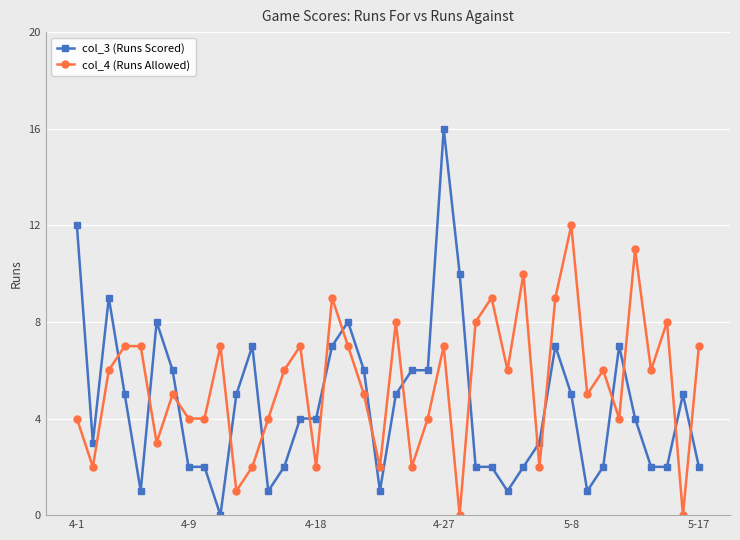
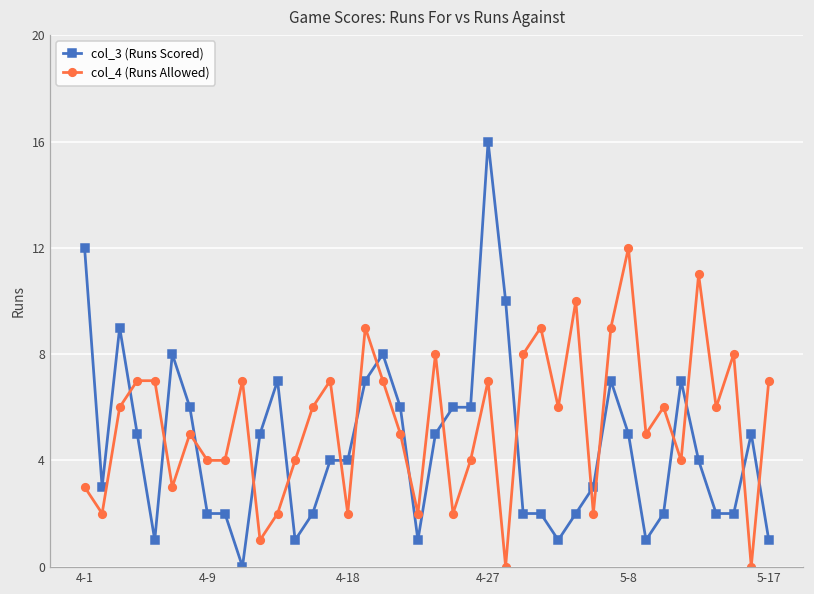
col_4 (Runs Allowed), 4-1: 4 -> 3
col_3 (Runs Scored), 5-17: 2 -> 1
